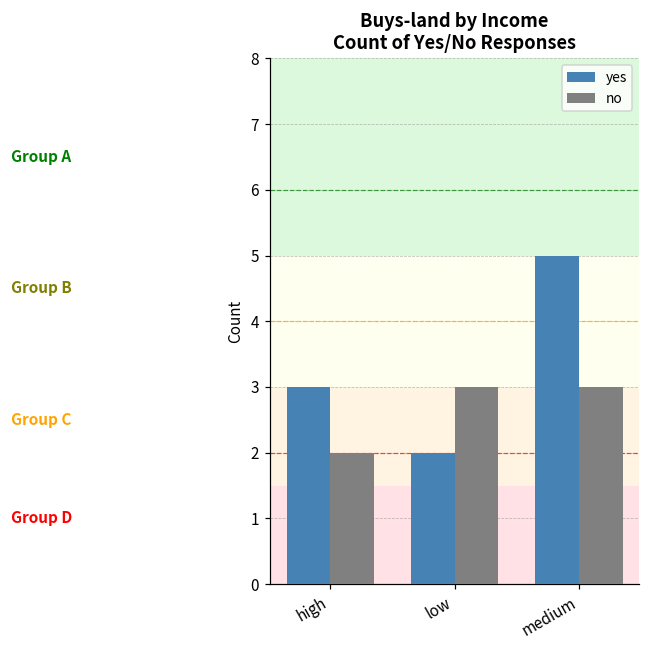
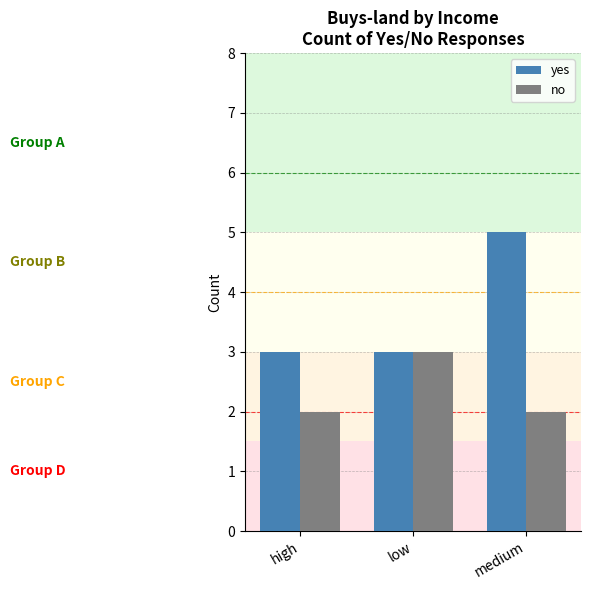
yes, low: 2 -> 3
no, medium: 3 -> 2
